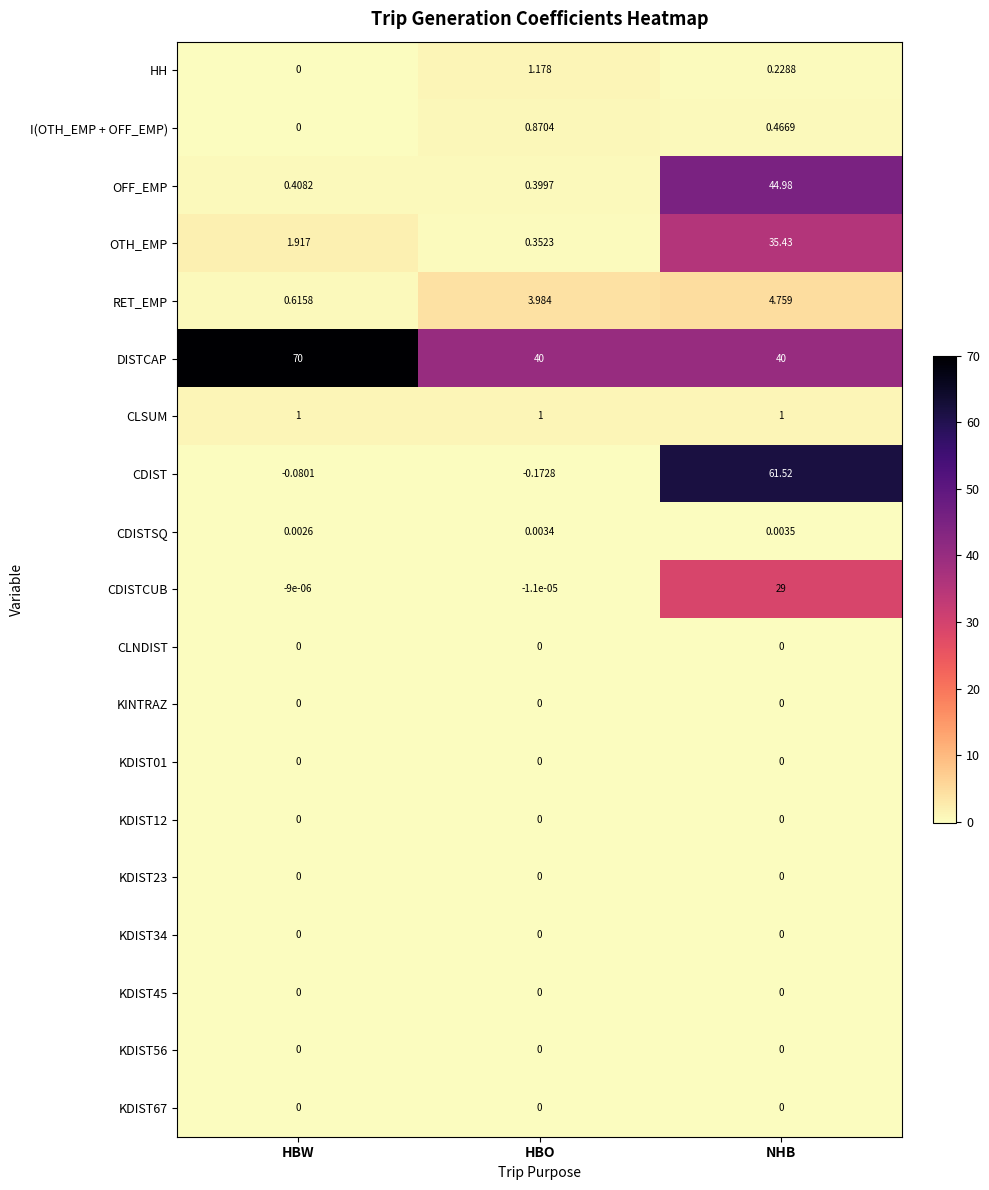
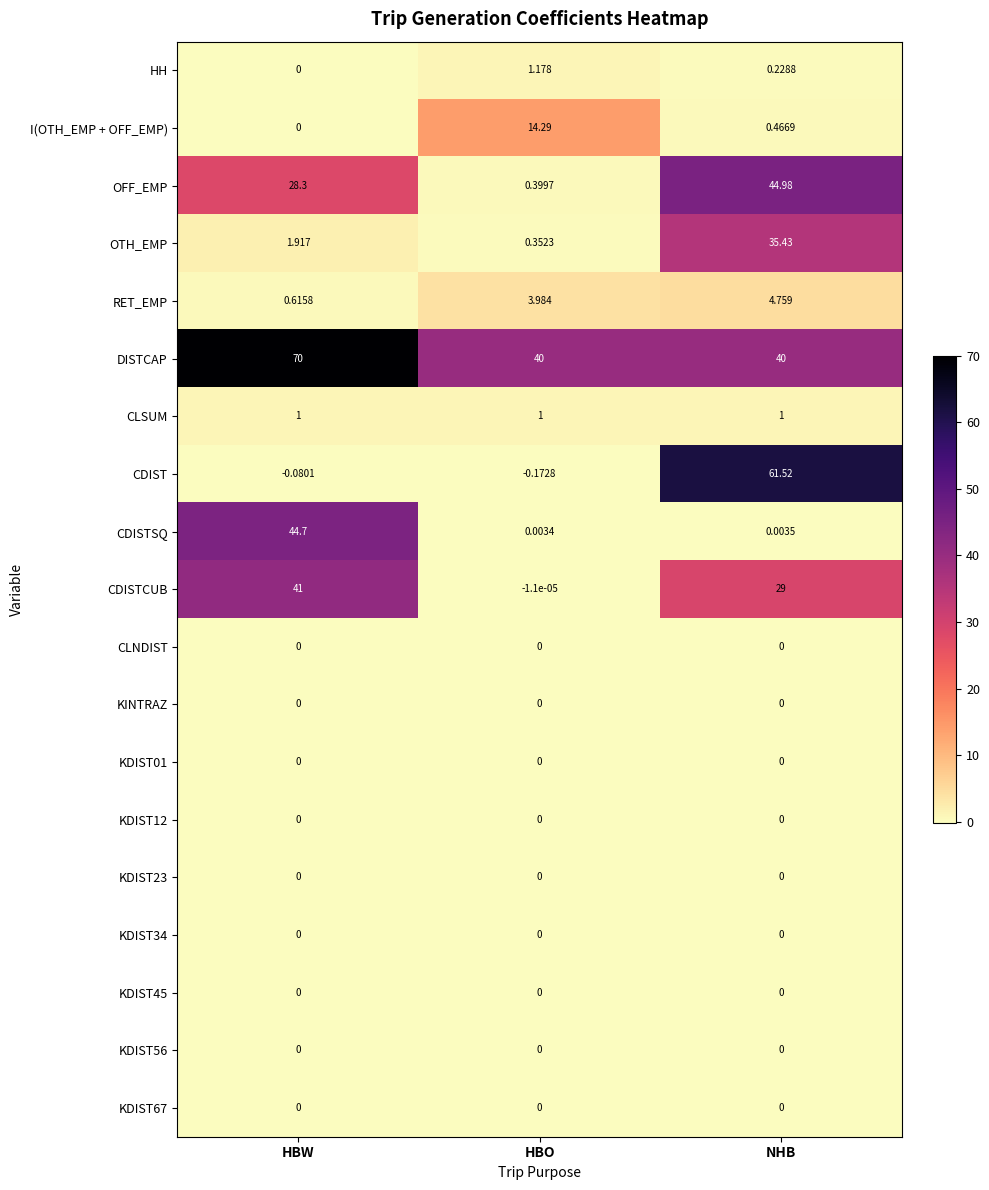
I(OTH_EMP + OFF_EMP), HBO: 0.8704 -> 14.29
OFF_EMP, HBW: 0.4082 -> 28.3
CDISTSQ, HBW: 0.0026 -> 44.7
CDISTCUB, HBW: -9e-06 -> 41
